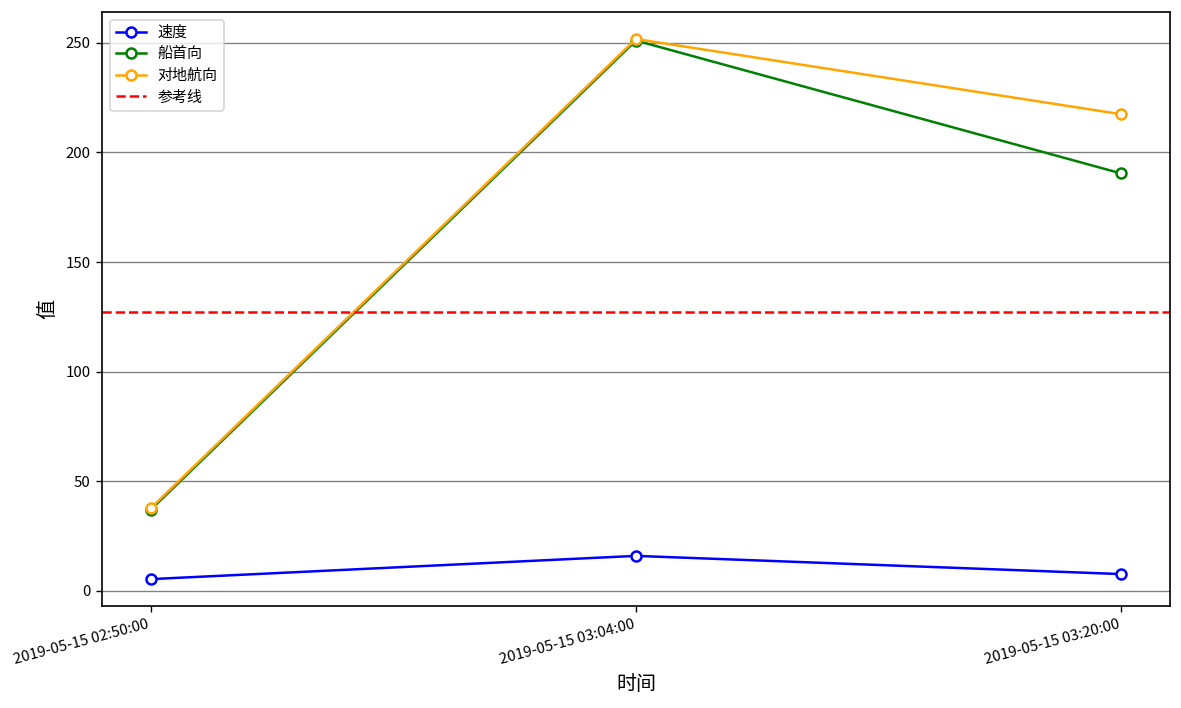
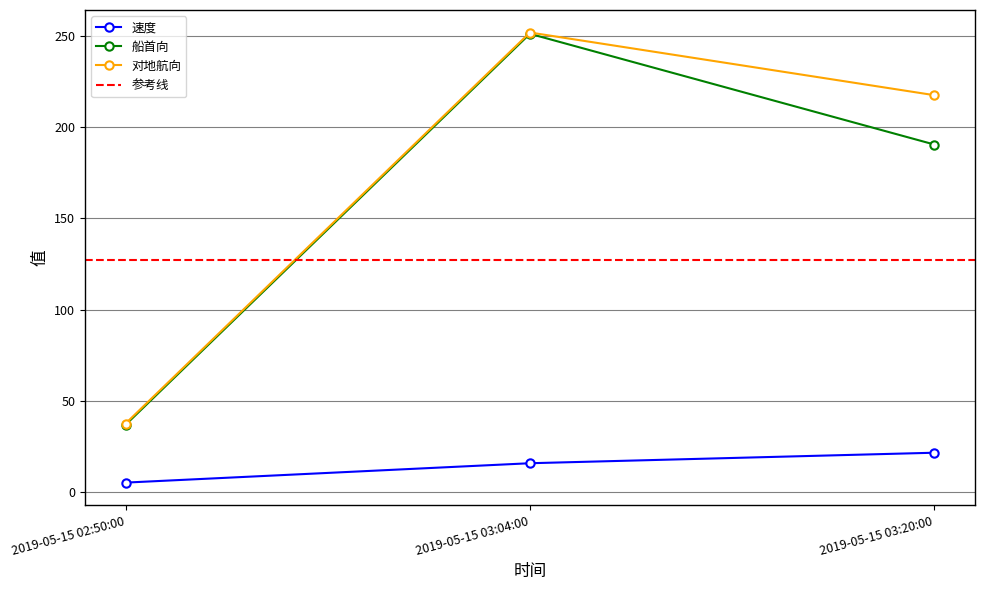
速度, 2019-05-15 03:20:00: 8 -> 22
